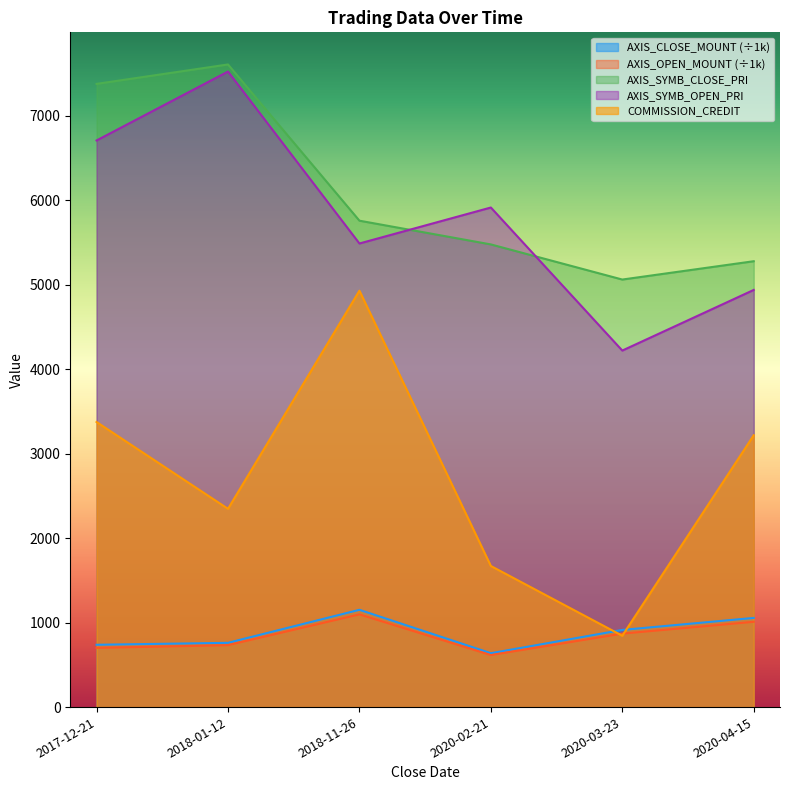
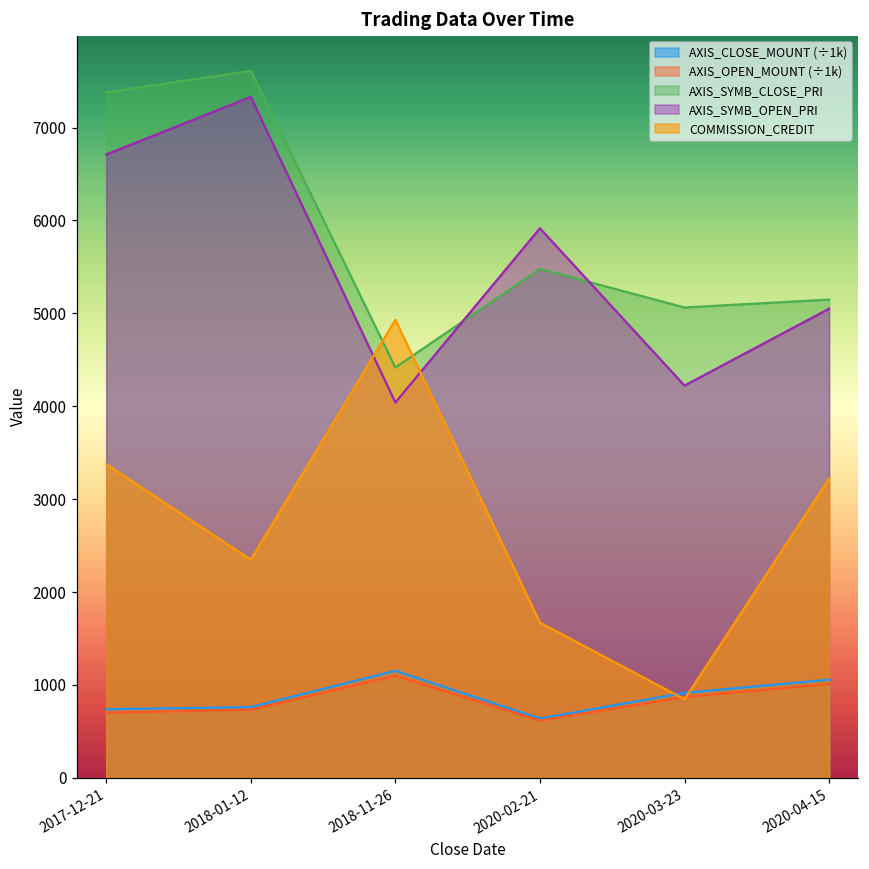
AXIS_SYMB_OPEN_PRI, 2018-01-12: 7500 -> 7300
AXIS_SYMB_CLOSE_PRI, 2018-11-26: 5800 -> 4400
AXIS_SYMB_OPEN_PRI, 2018-11-26: 5500 -> 4000
AXIS_SYMB_CLOSE_PRI, 2020-04-15: 5300 -> 5100
AXIS_SYMB_OPEN_PRI, 2020-04-15: 4900 -> 5100
